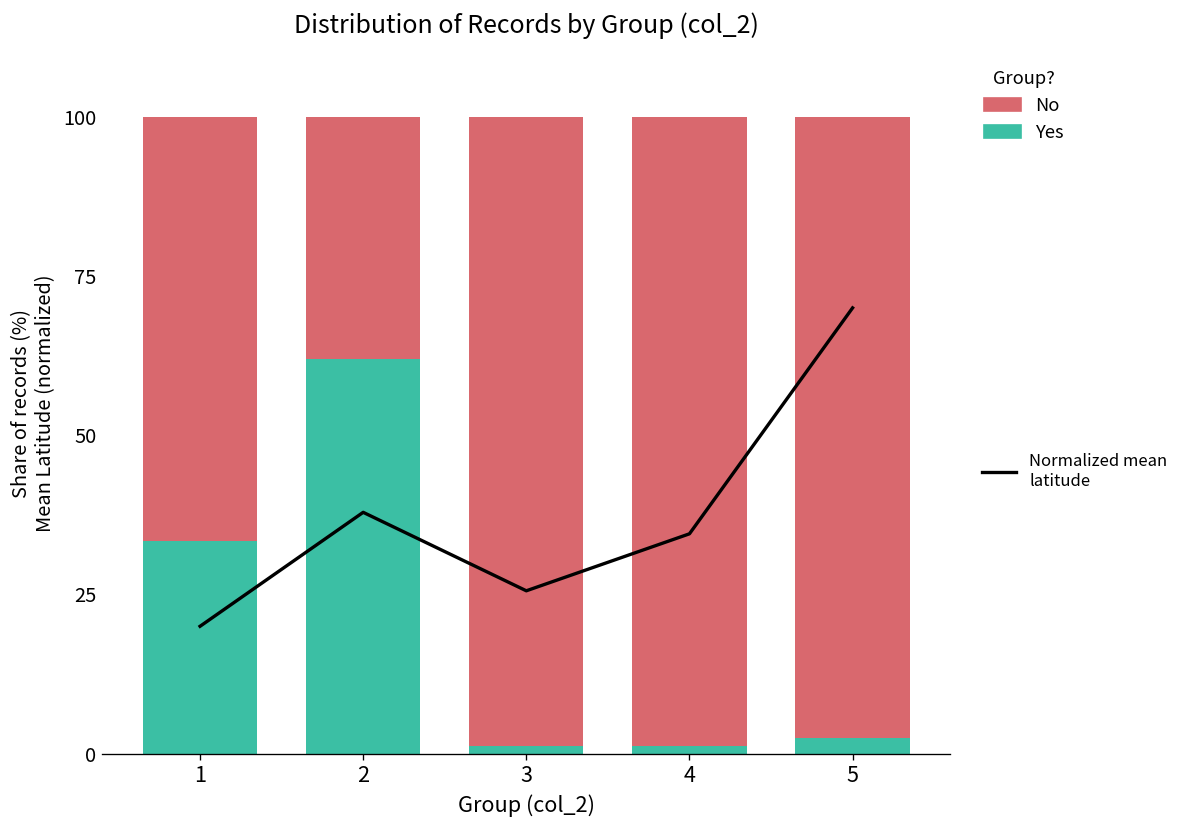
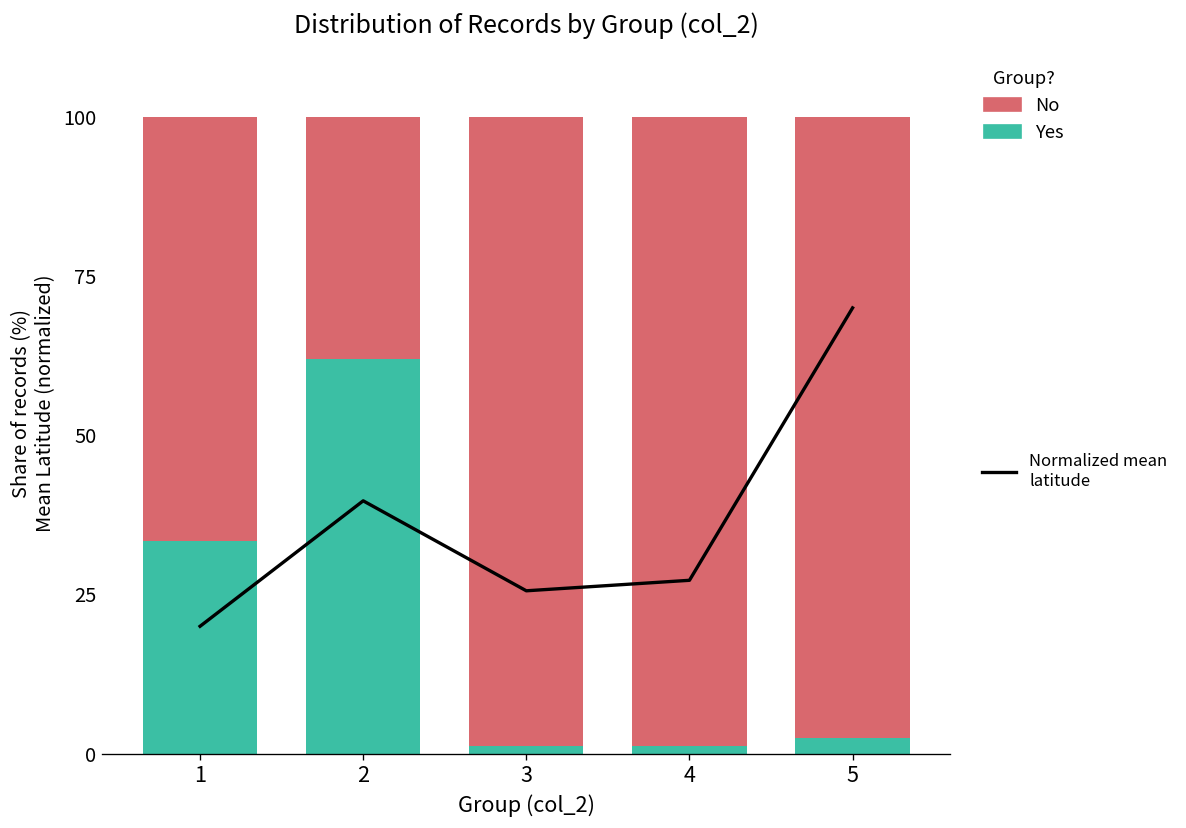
Normalized mean latitude, 2: 38 -> 40
Normalized mean latitude, 4: 35 -> 27
